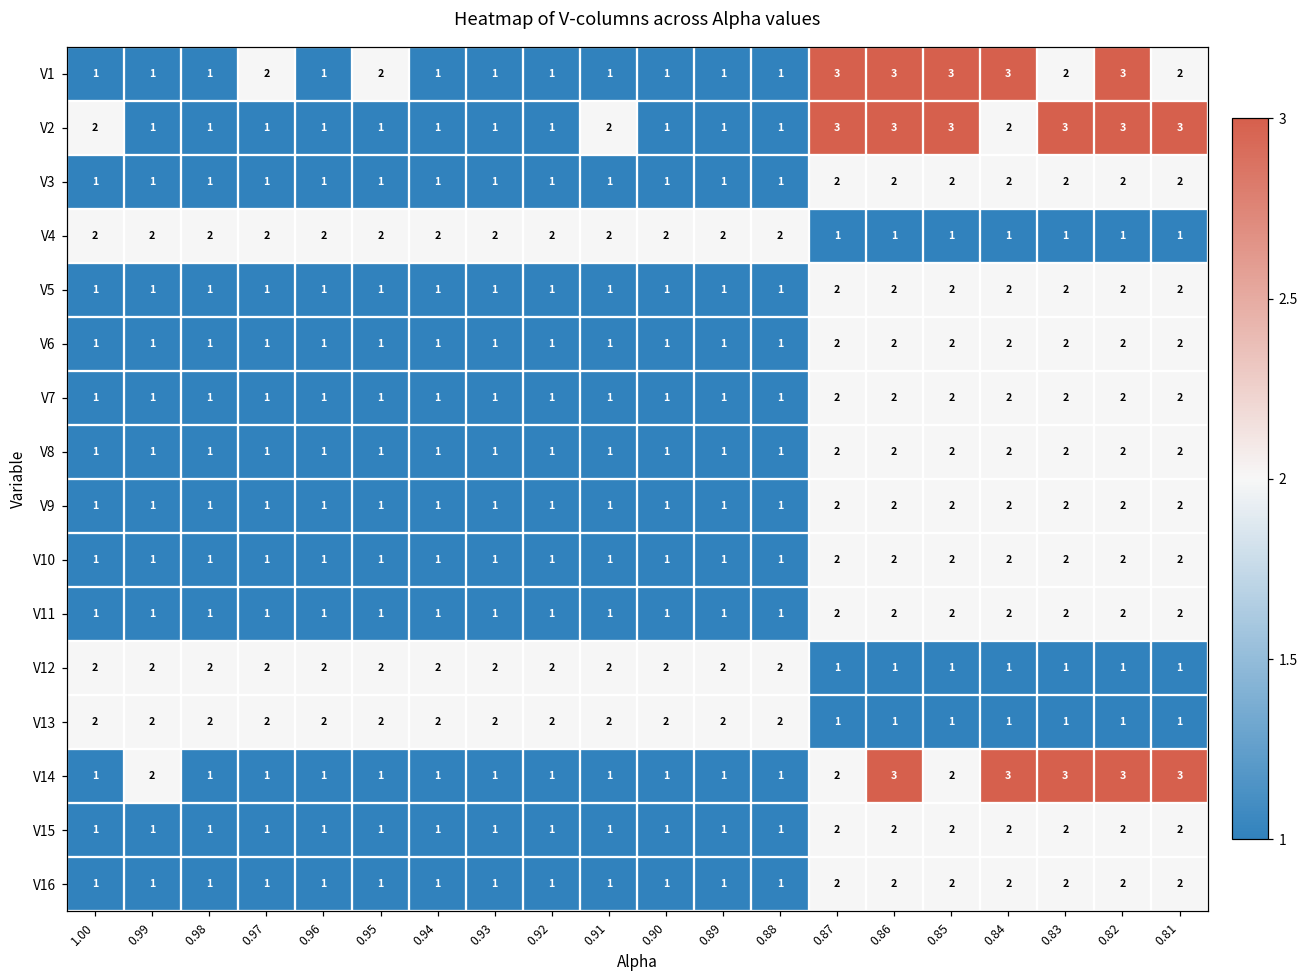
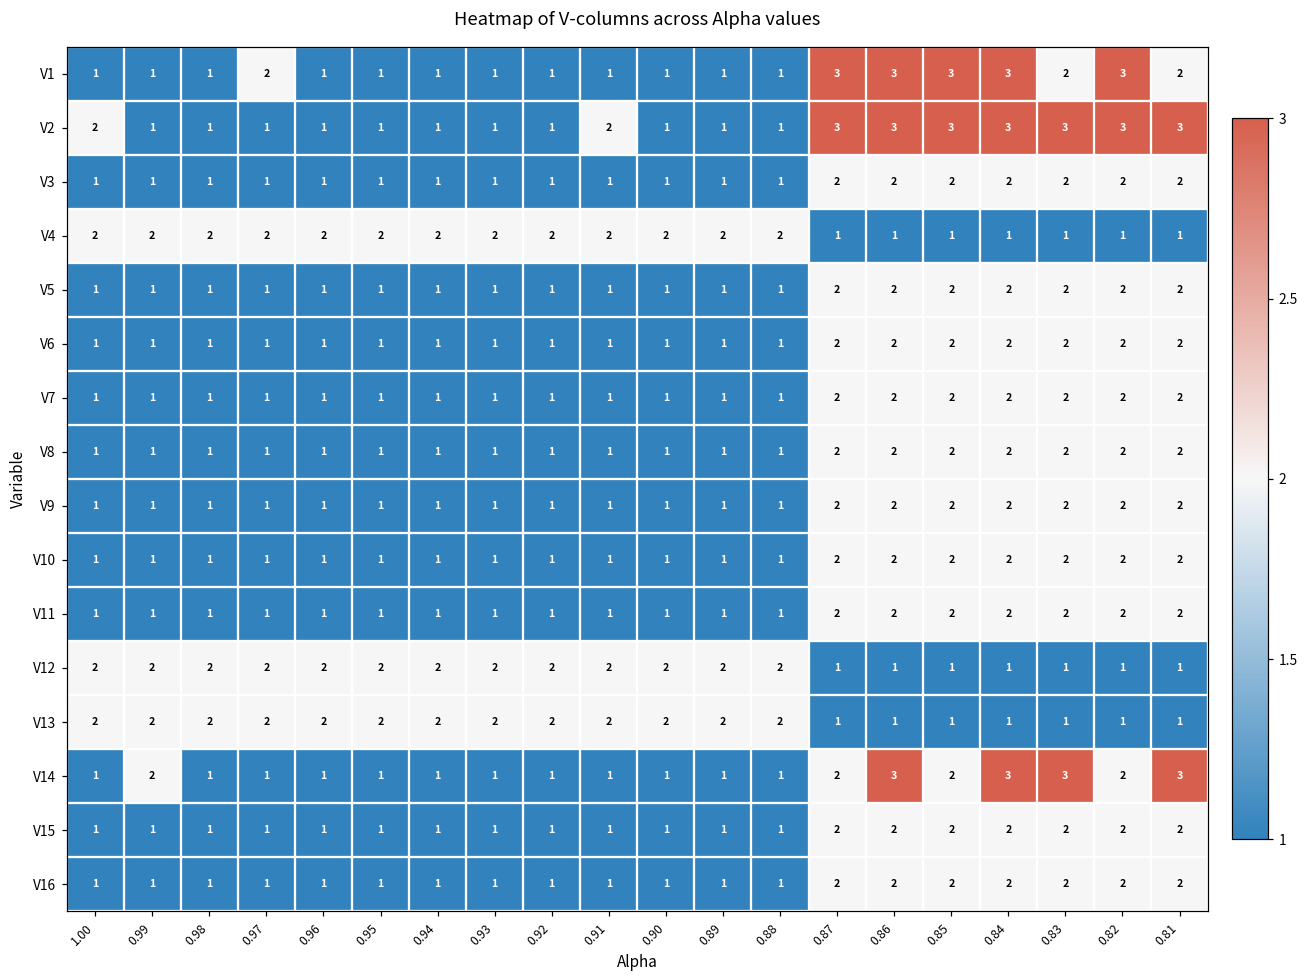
V1, 0.95: 2 -> 1
V2, 0.84: 2 -> 3
V14, 0.82: 3 -> 2
